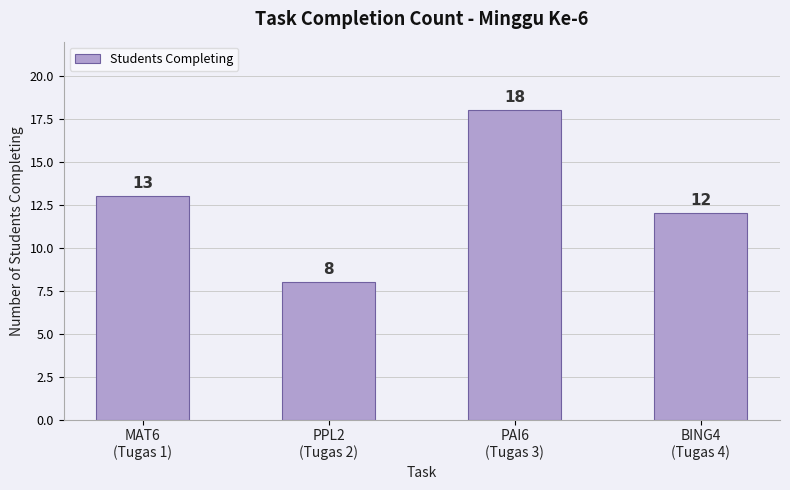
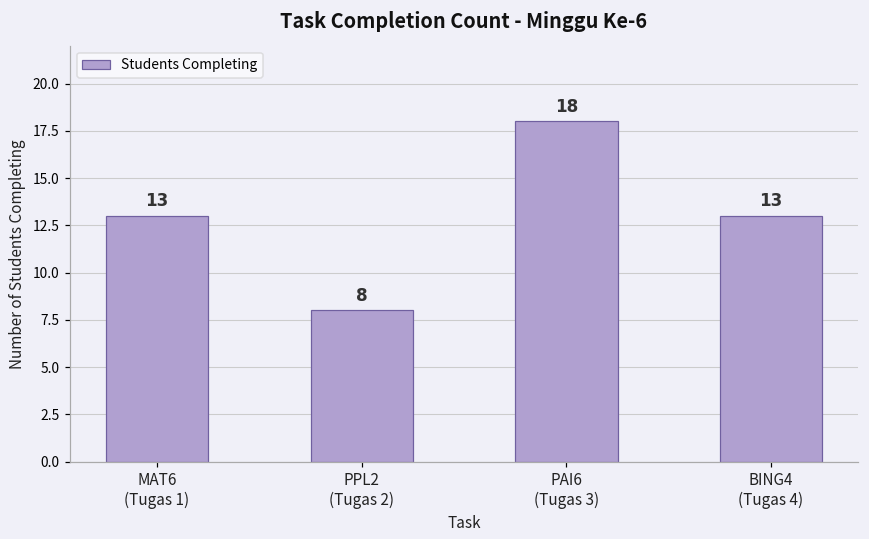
BING4 (Tugas 4): 12 -> 13
